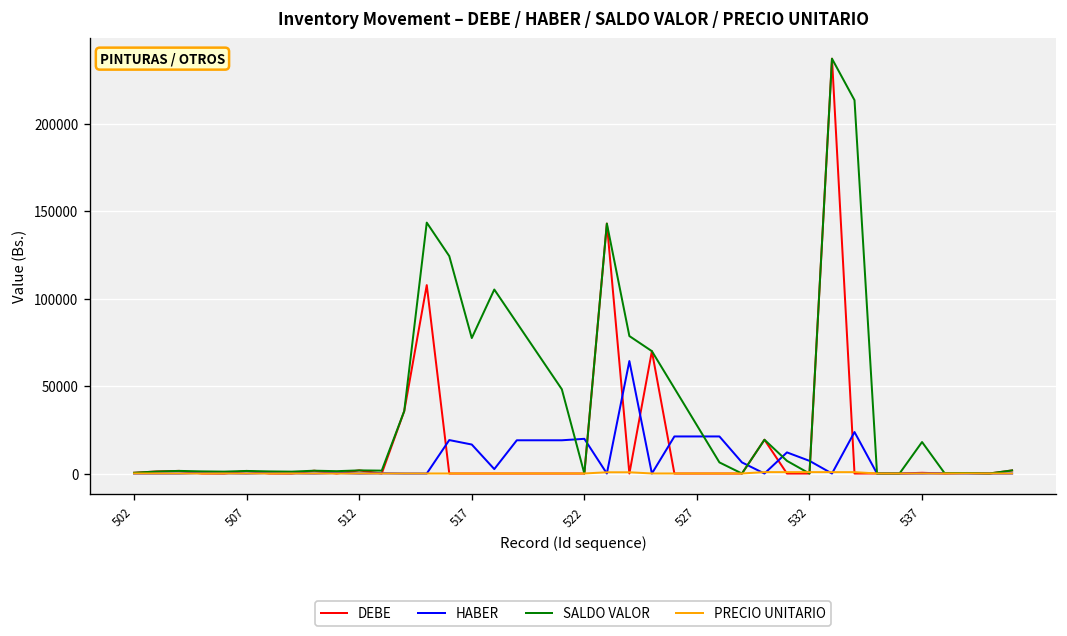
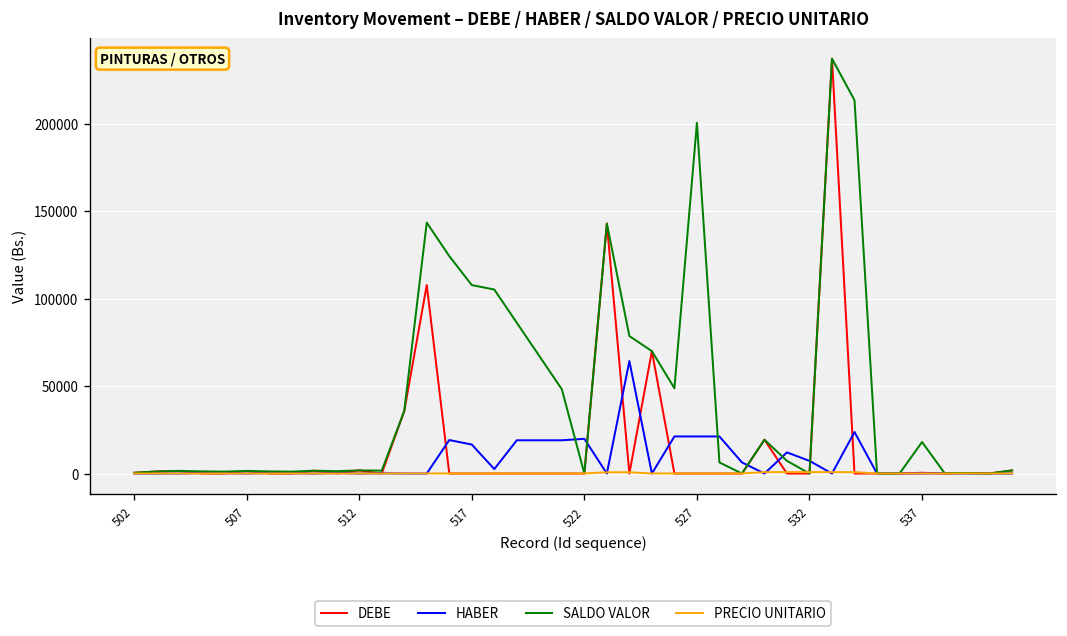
SALDO VALOR, 517: 77000 -> 108000
SALDO VALOR, 527: 28000 -> 200000
